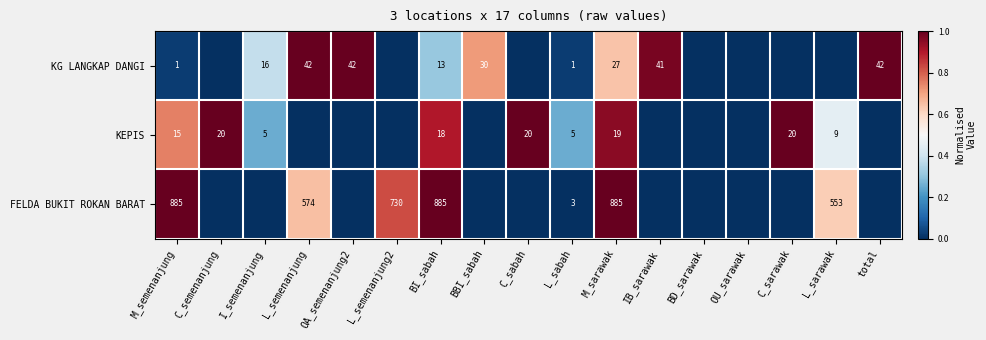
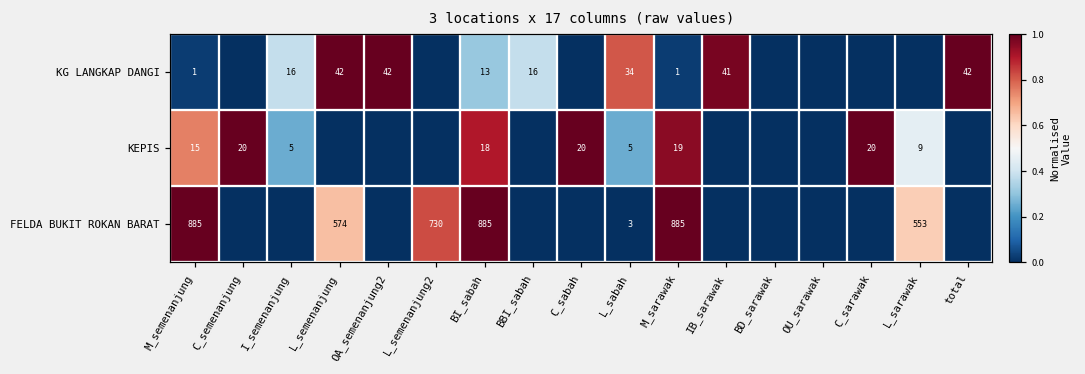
KG LANGKAP DANGI, BBI_sabah: 30 -> 16
KG LANGKAP DANGI, L_sabah: 1 -> 34
KG LANGKAP DANGI, M_sarawak: 27 -> 1
